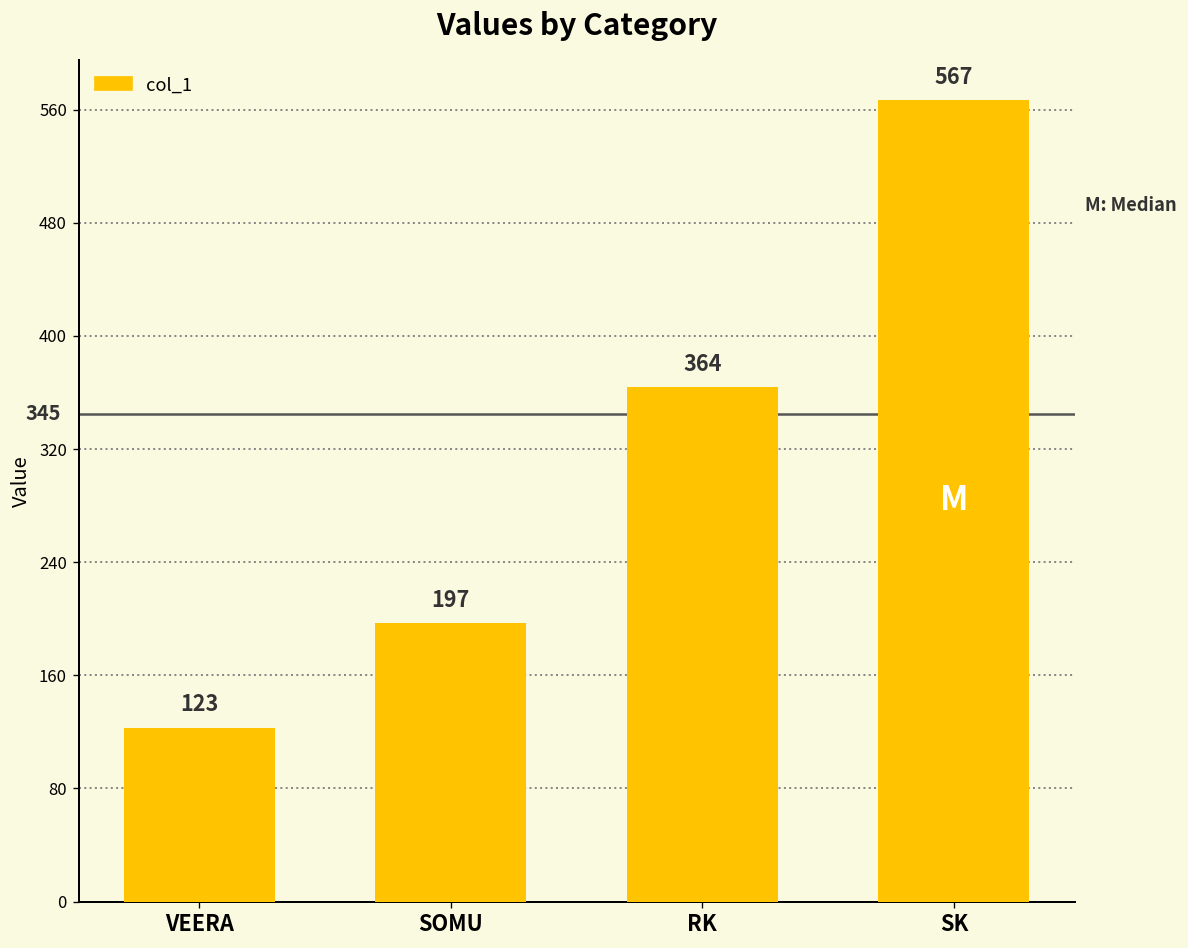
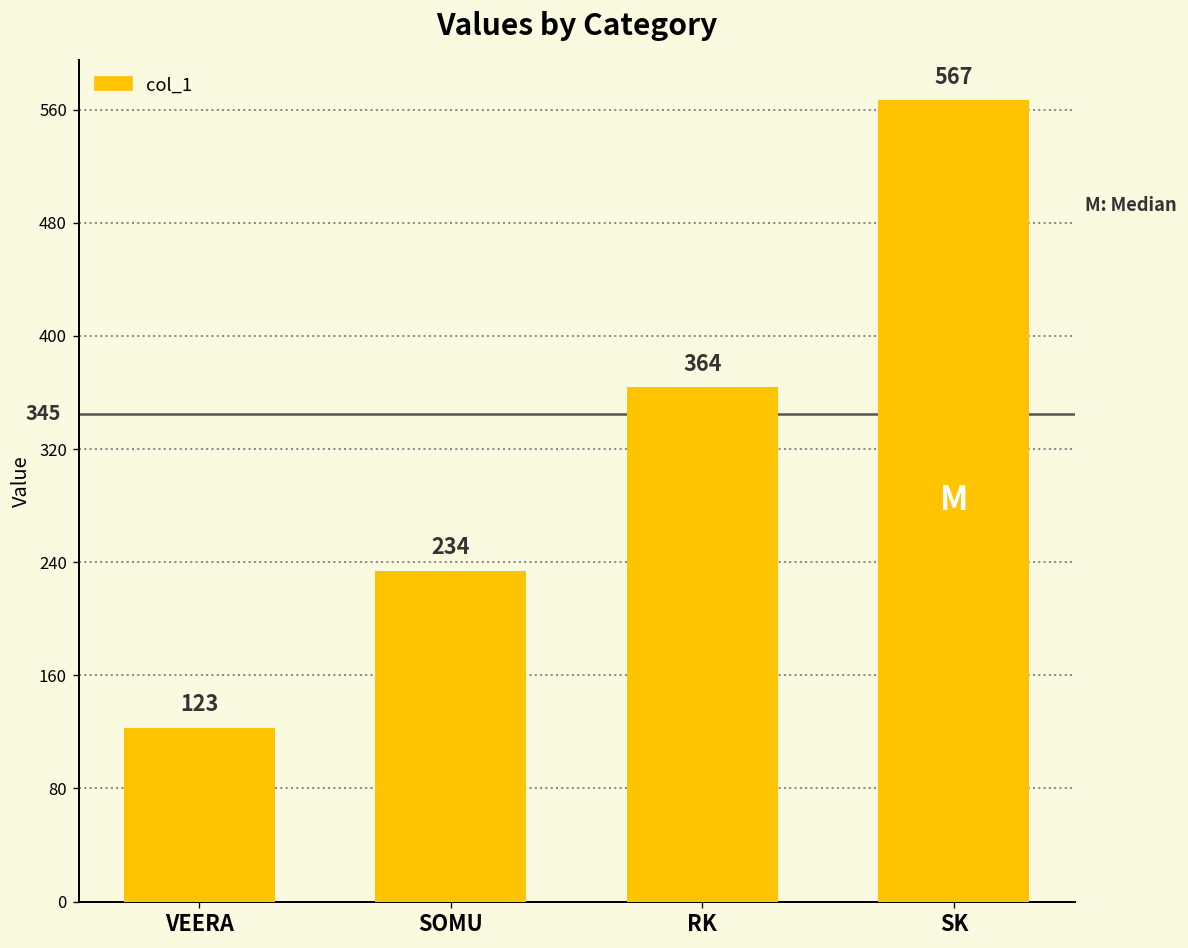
SOMU: 197 -> 234
